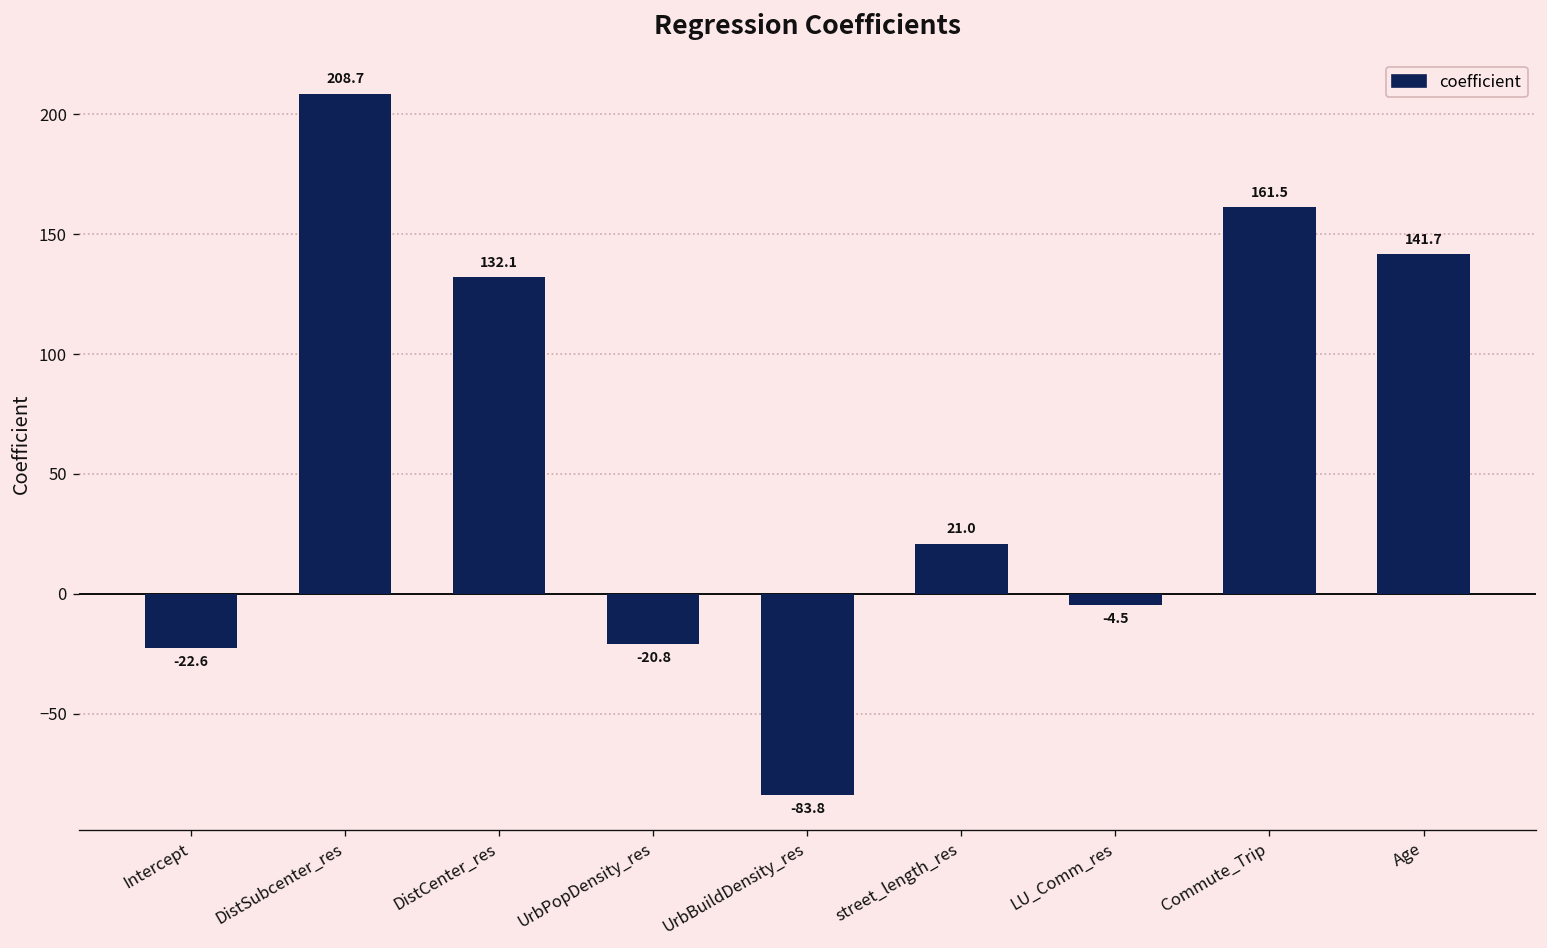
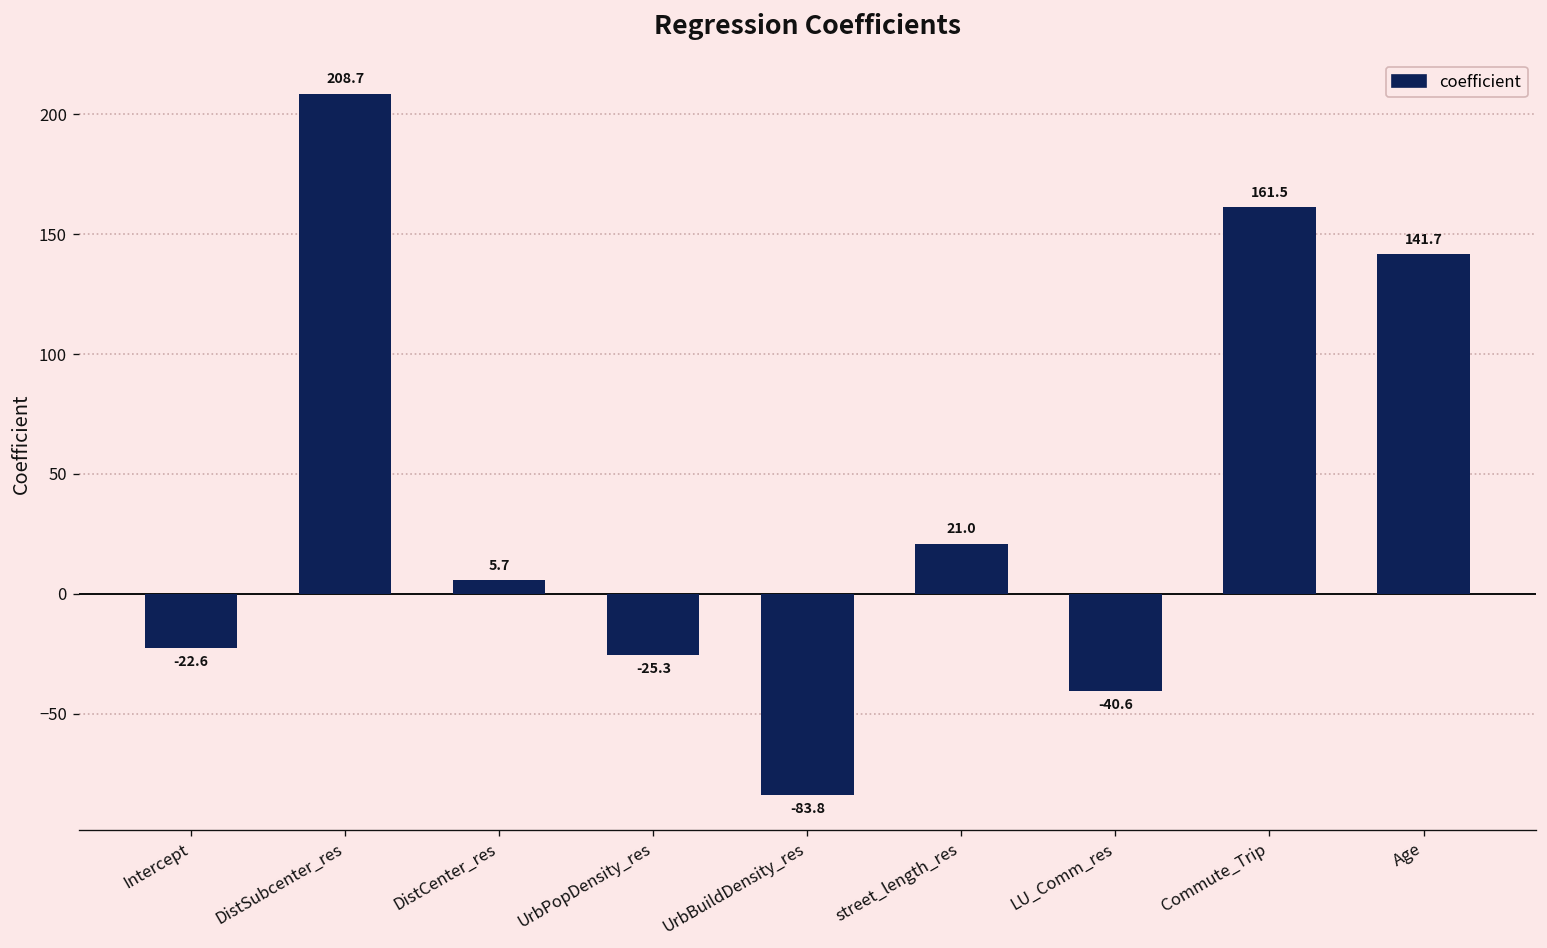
DistCenter_res: 132.1 -> 5.7
UrbPopDensity_res: -20.8 -> -25.3
LU_Comm_res: -4.5 -> -40.6
